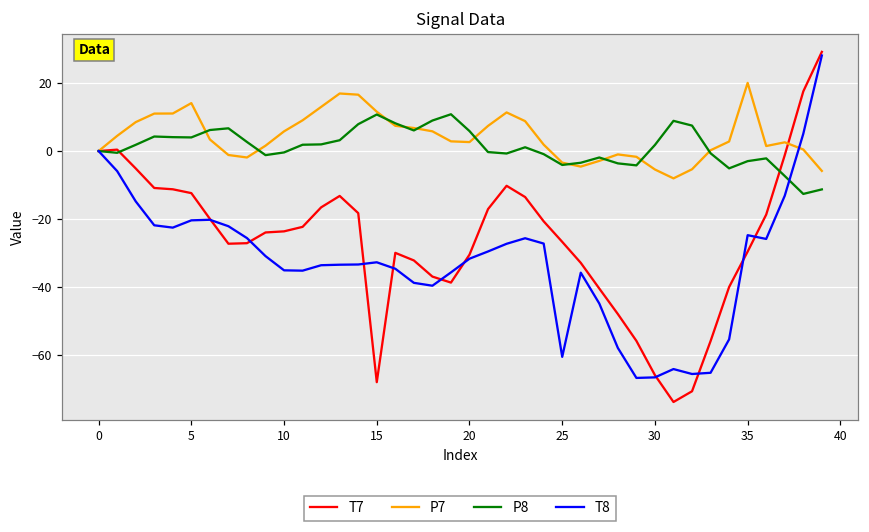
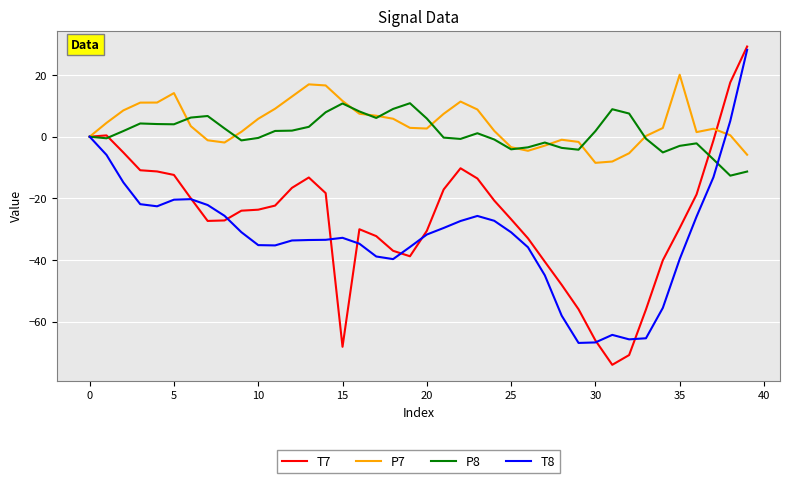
T8, 25: -61 -> -31
P7, 30: -5 -> -8
T8, 35: -25 -> -40
